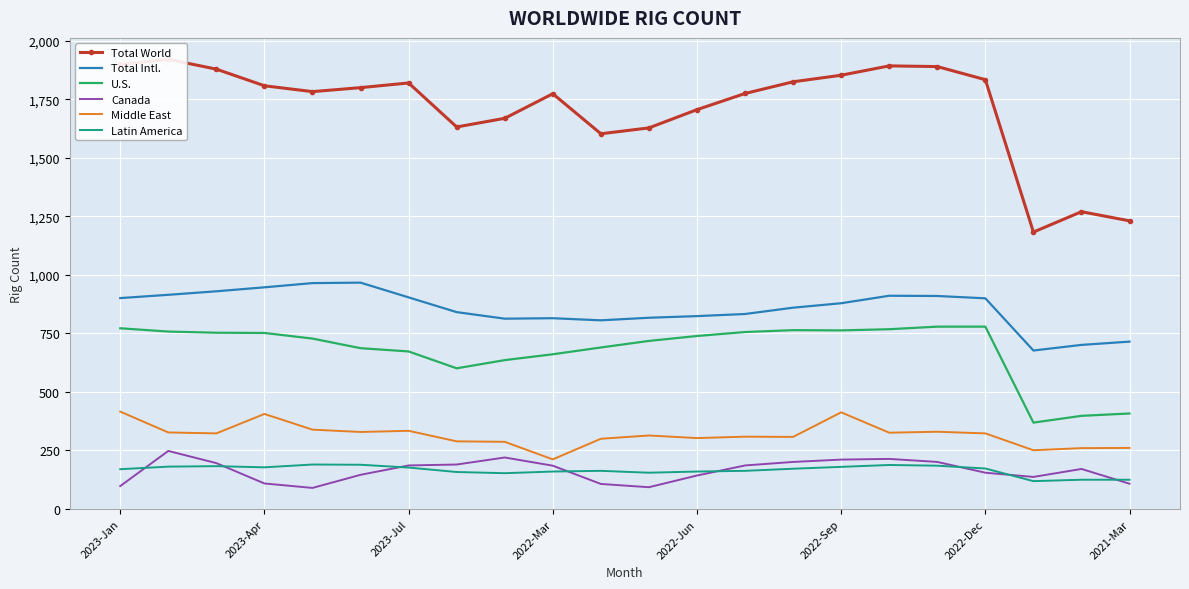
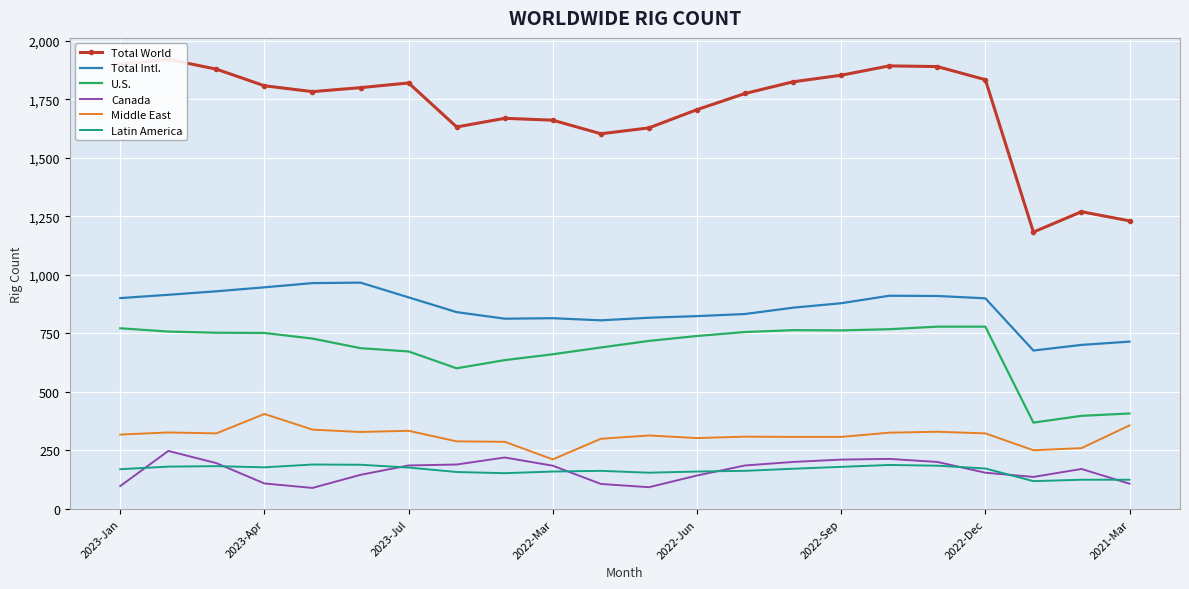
Middle East, 2023-Jan: 420 -> 320
Total World, 2022-Mar: 1,770 -> 1,660
Middle East, 2022-Sep: 410 -> 310
Middle East, 2021-Mar: 260 -> 360
